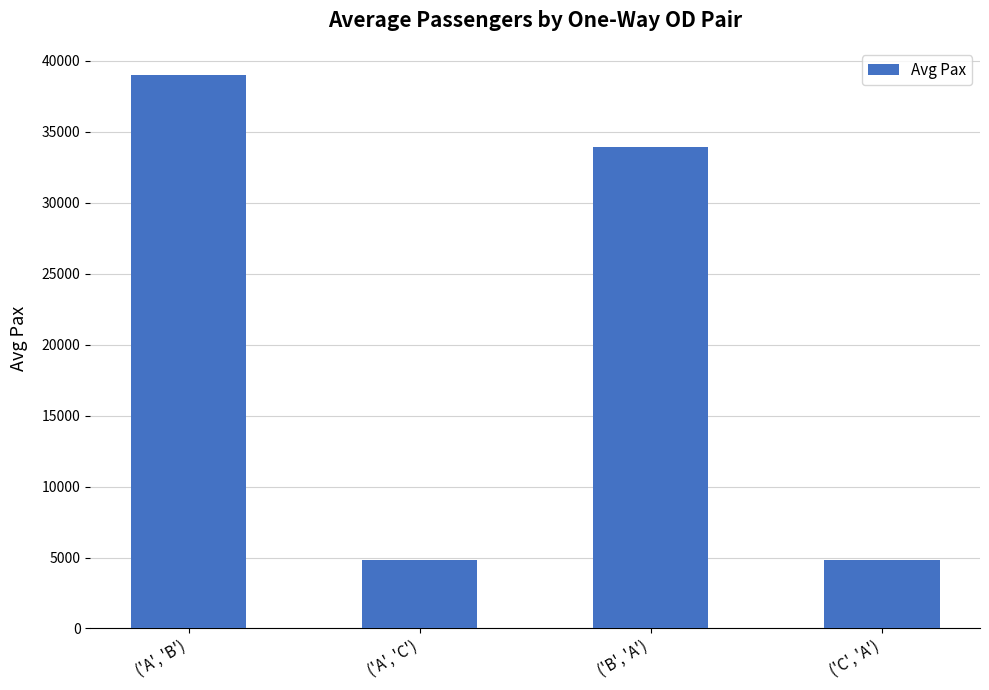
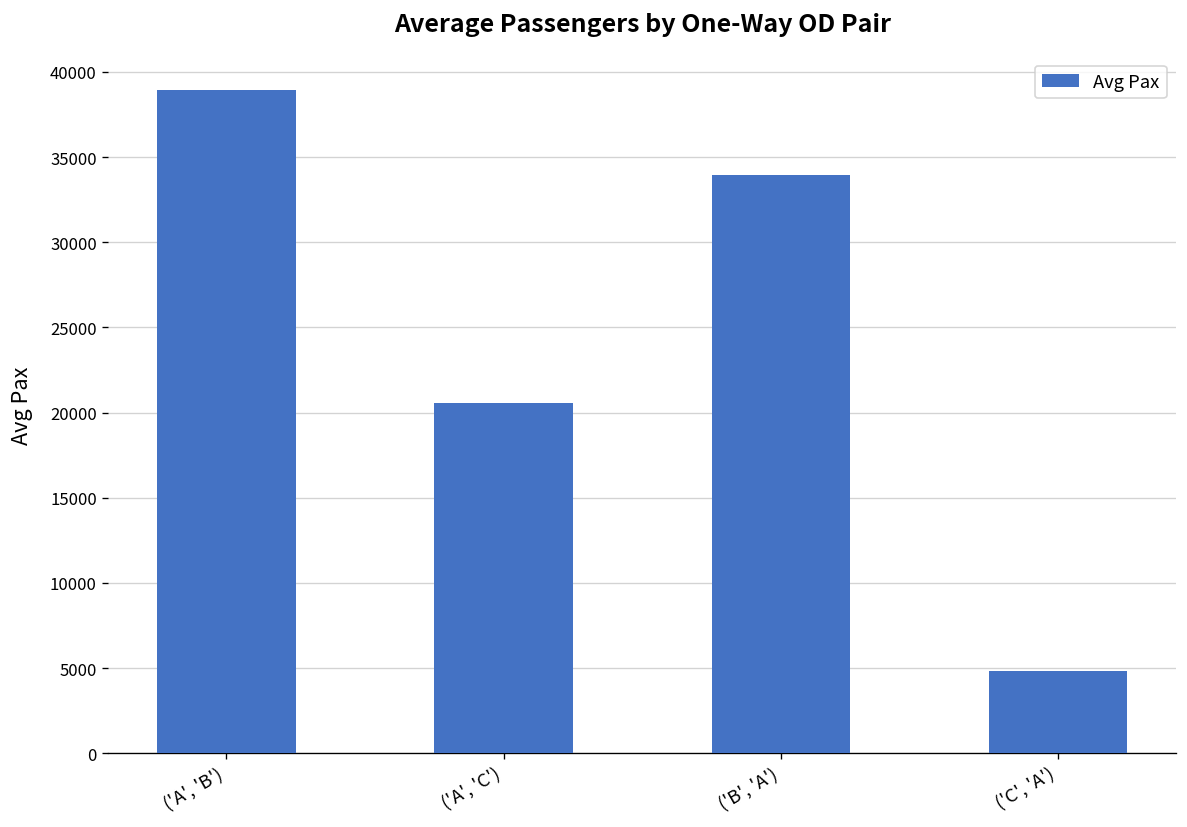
('A', 'C'): 4800 -> 20600
